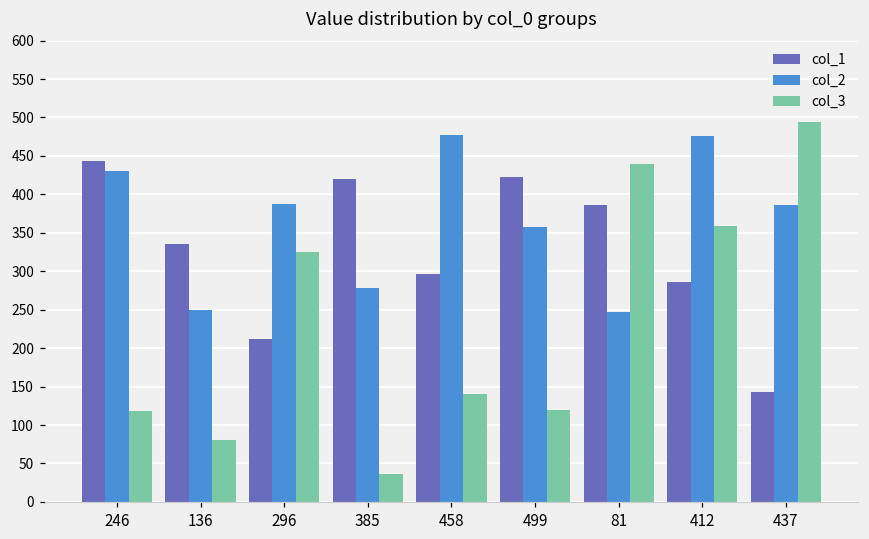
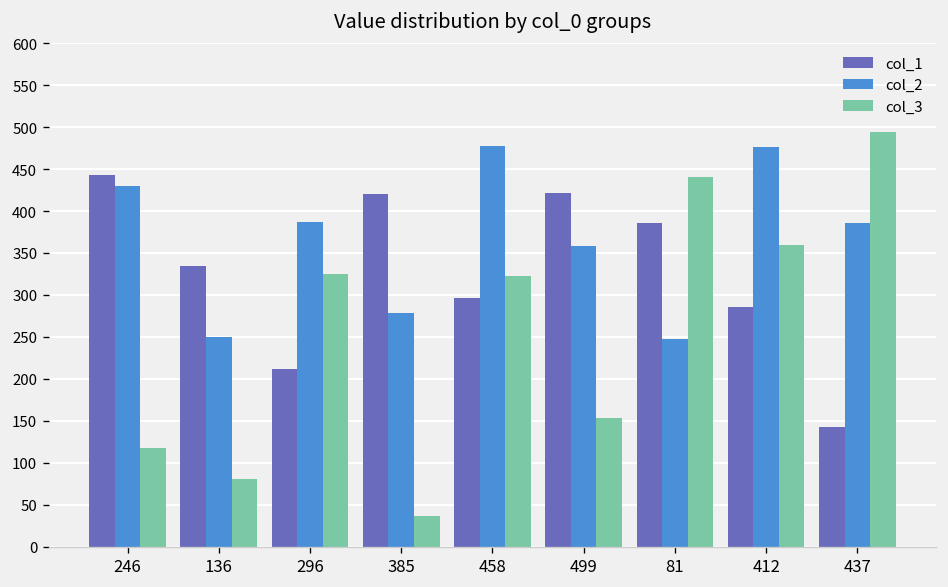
col_3, 458: 140 -> 320
col_3, 499: 120 -> 150
